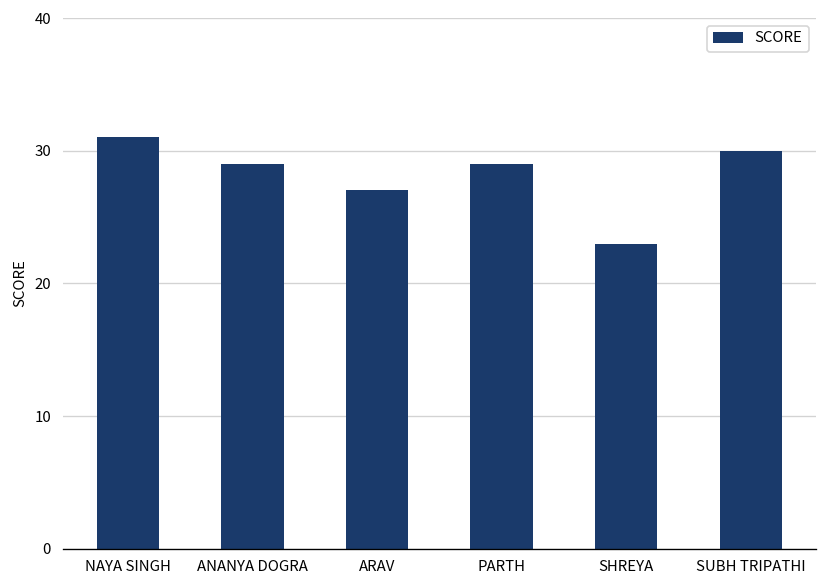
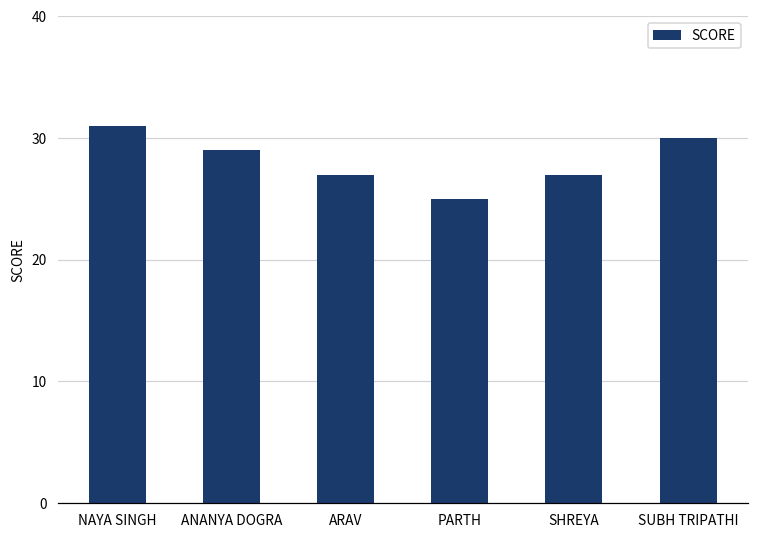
PARTH: 29 -> 25
SHREYA: 23 -> 27
